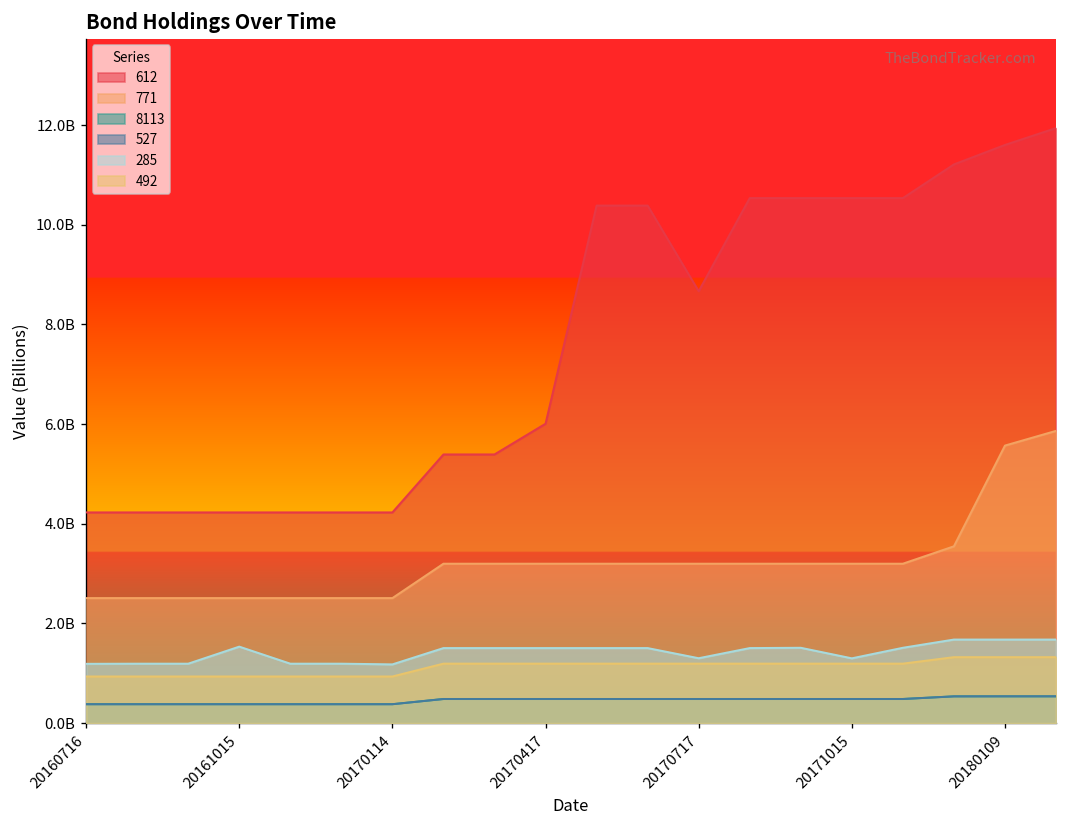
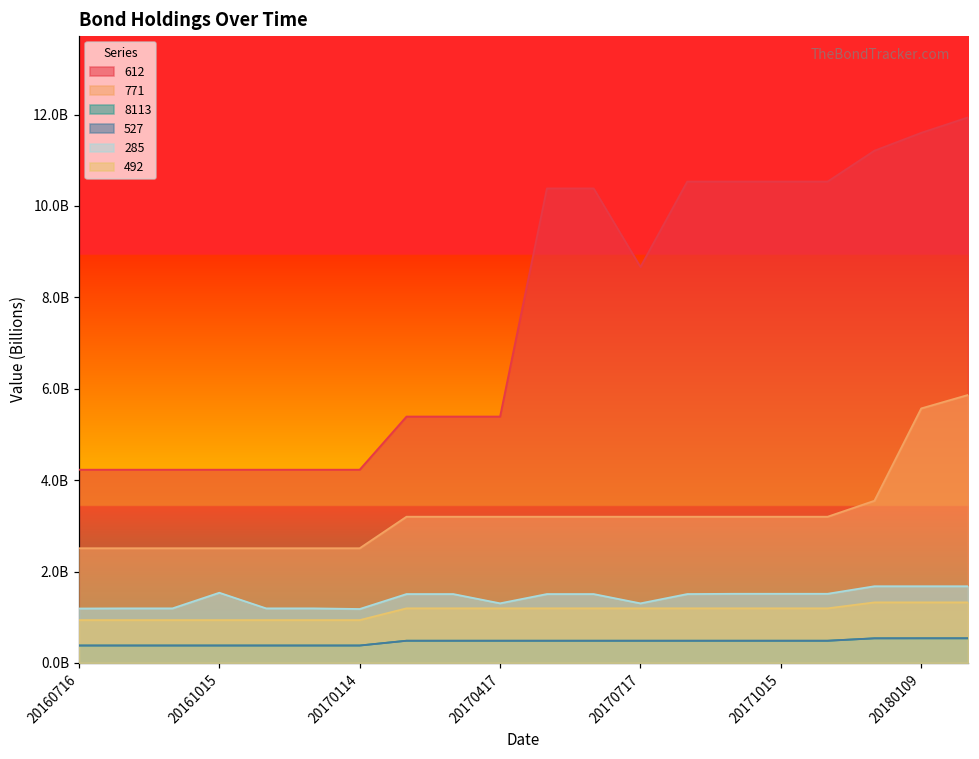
612, 20170417: 6000000000 -> 5400000000
285, 20170417: 1500000000 -> 1300000000
285, 20171015: 1300000000 -> 1500000000
